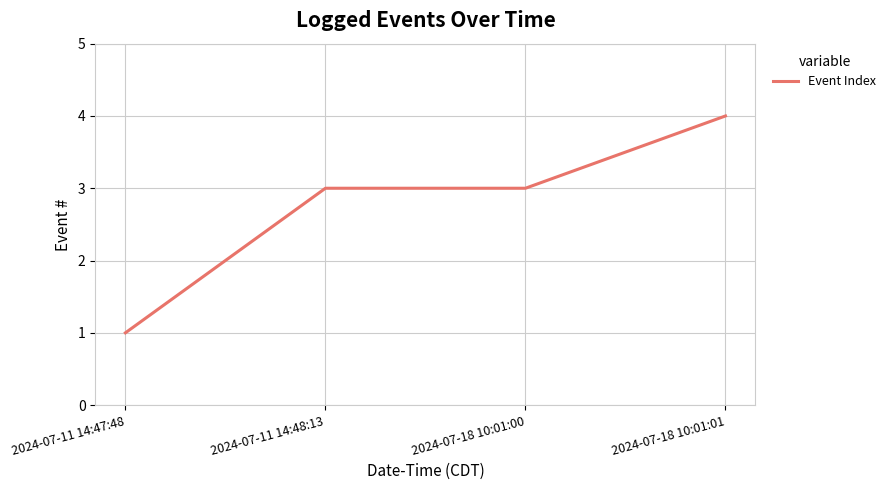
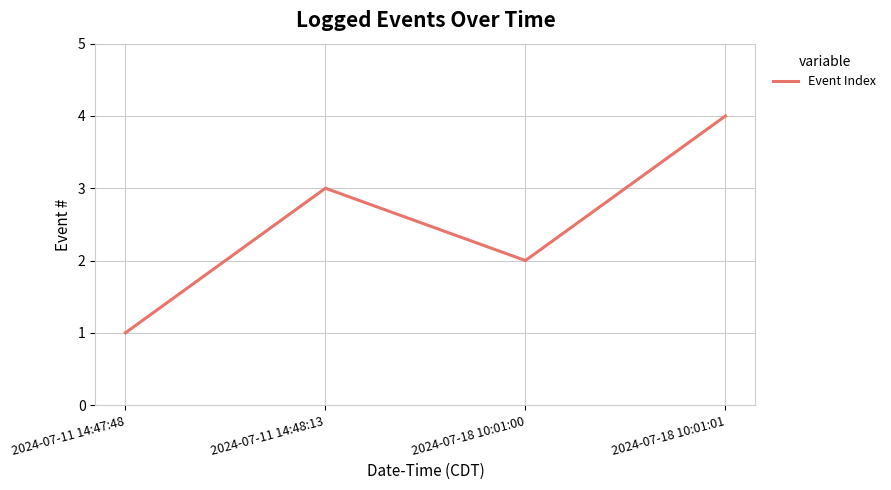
2024-07-18 10:01:00: 3 -> 2
